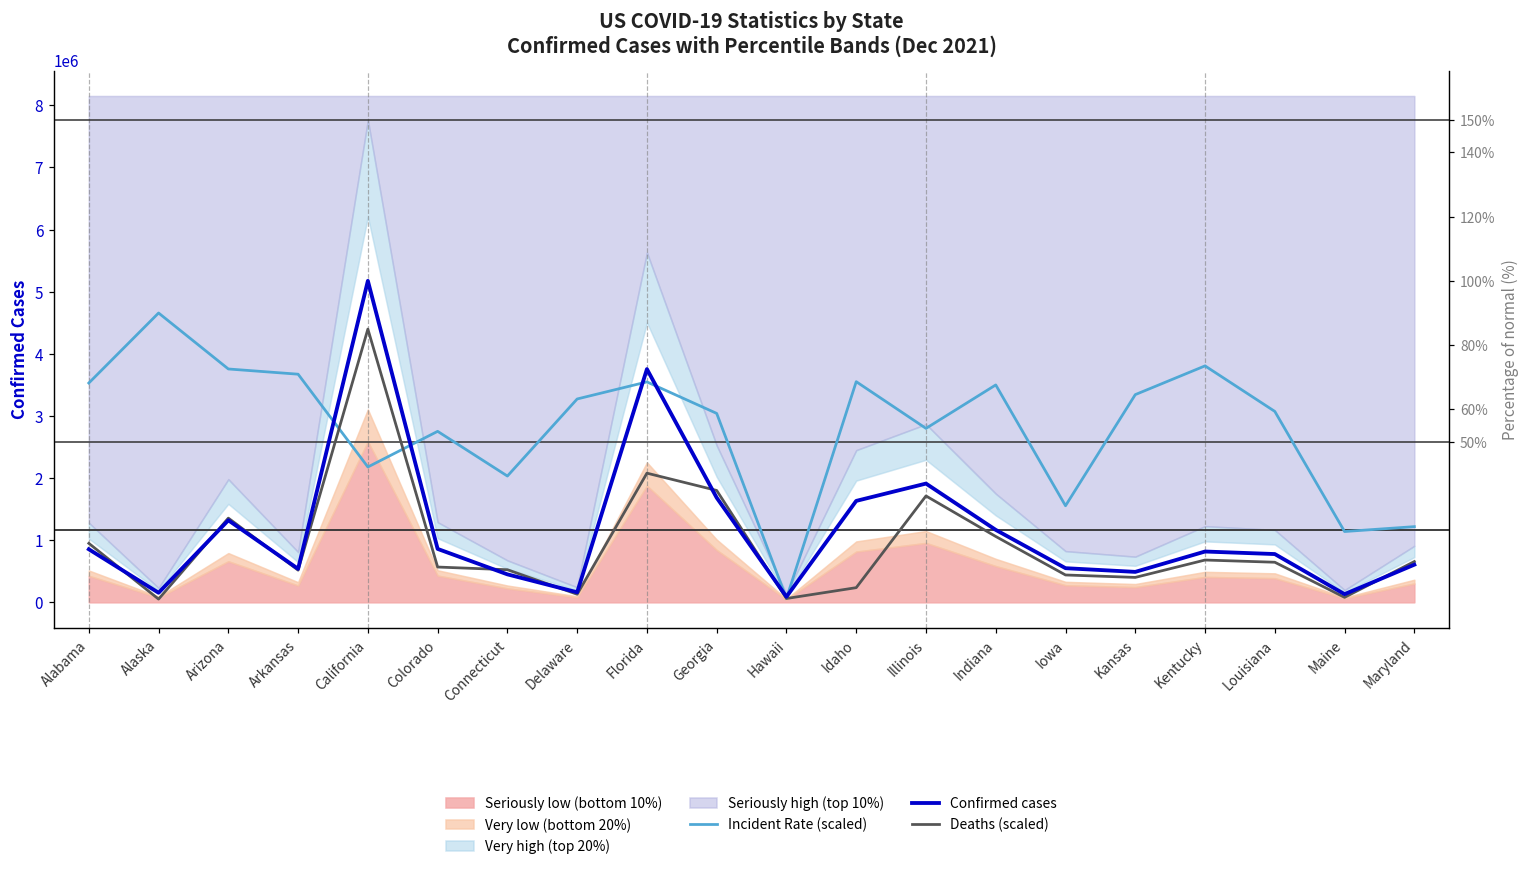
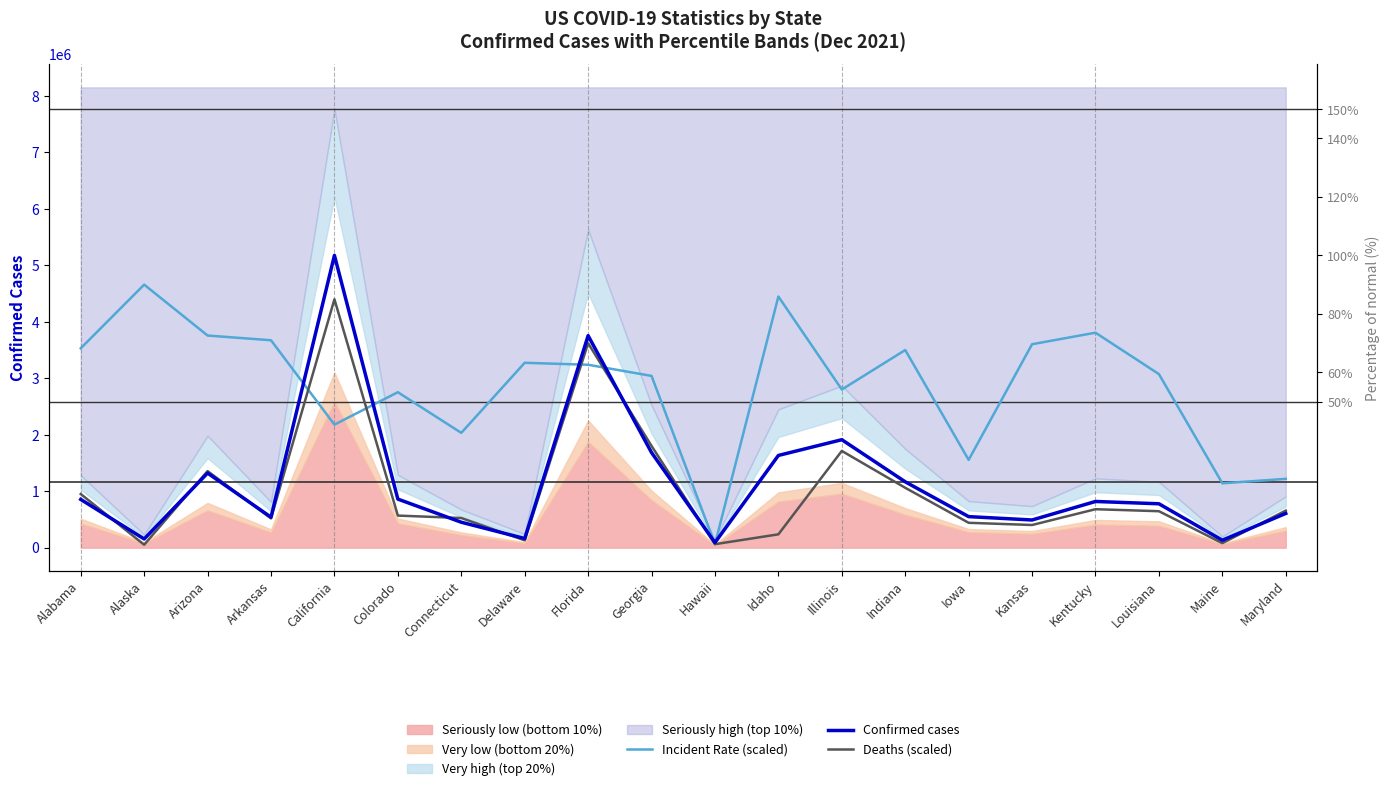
Incident Rate (scaled), Florida: 3500000 -> 3200000
Deaths (scaled), Florida: 2100000 -> 3600000
Incident Rate (scaled), Idaho: 3600000 -> 4400000
Incident Rate (scaled), Kansas: 3300000 -> 3600000
